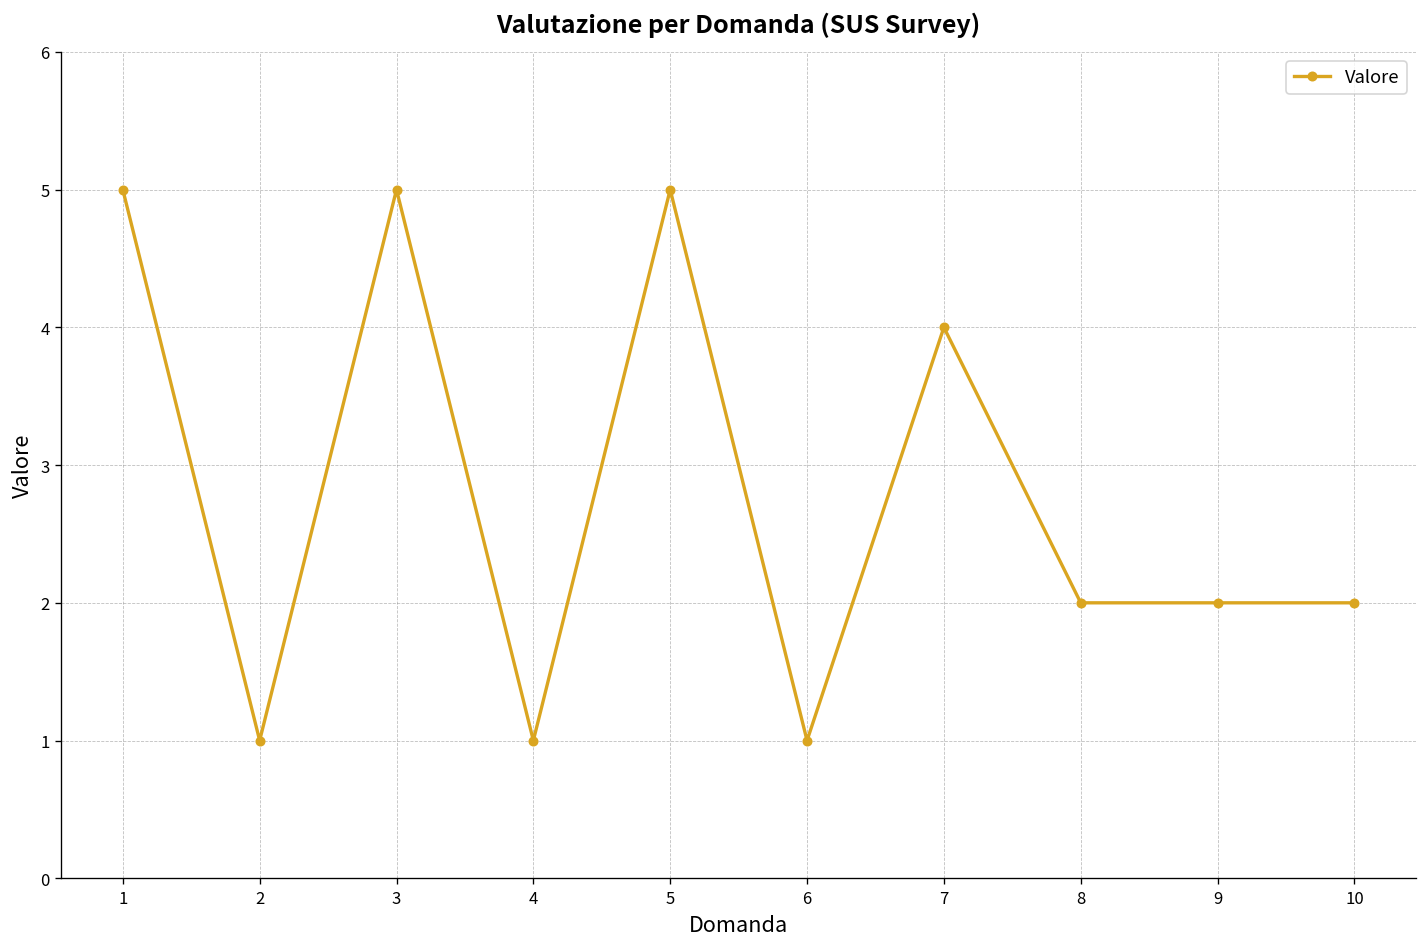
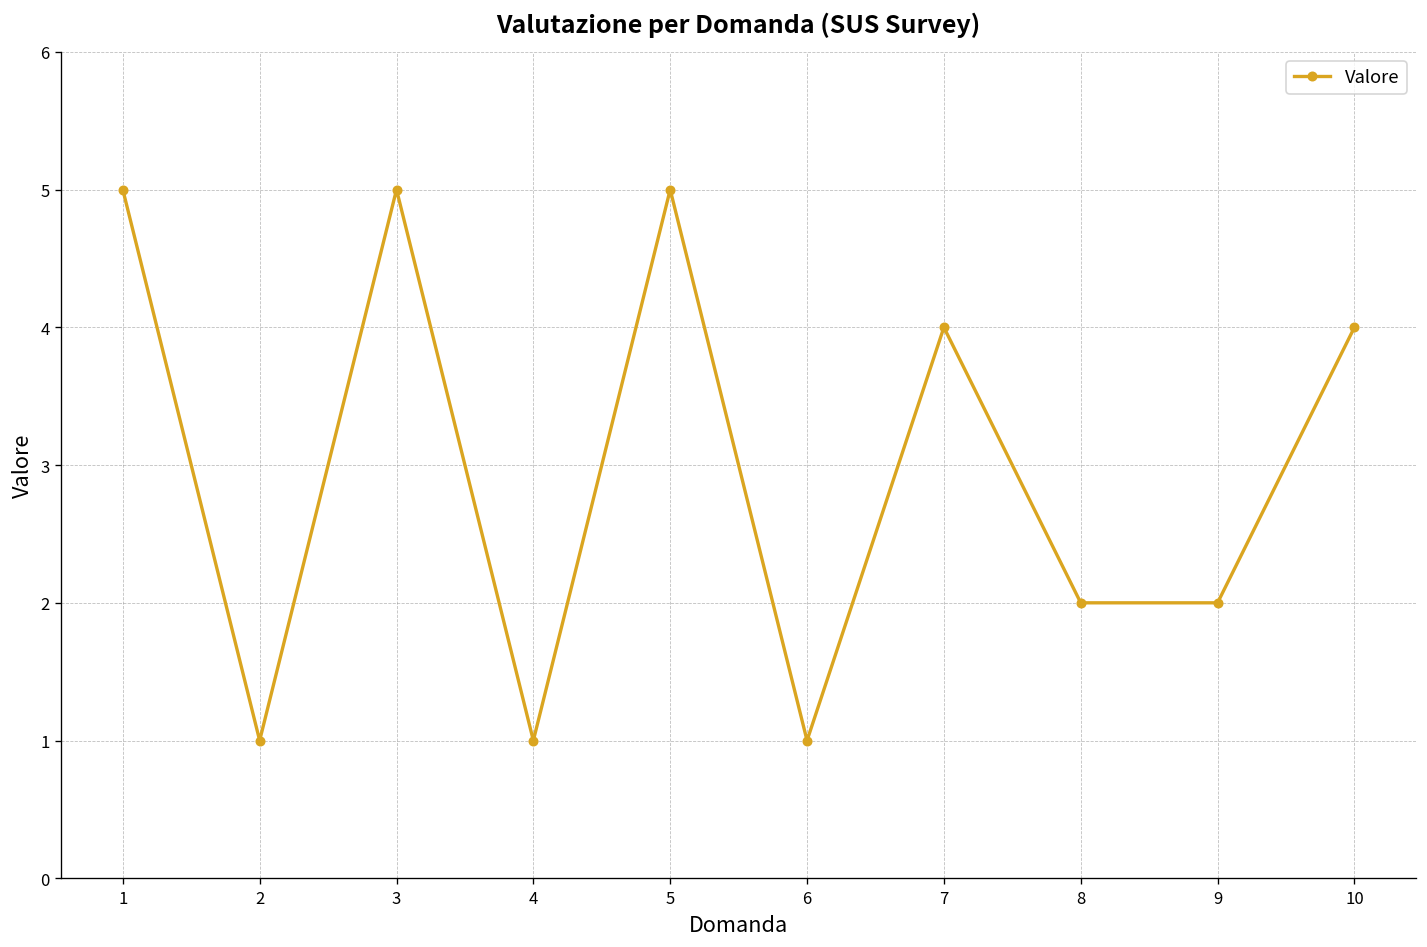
10: 2 -> 4
